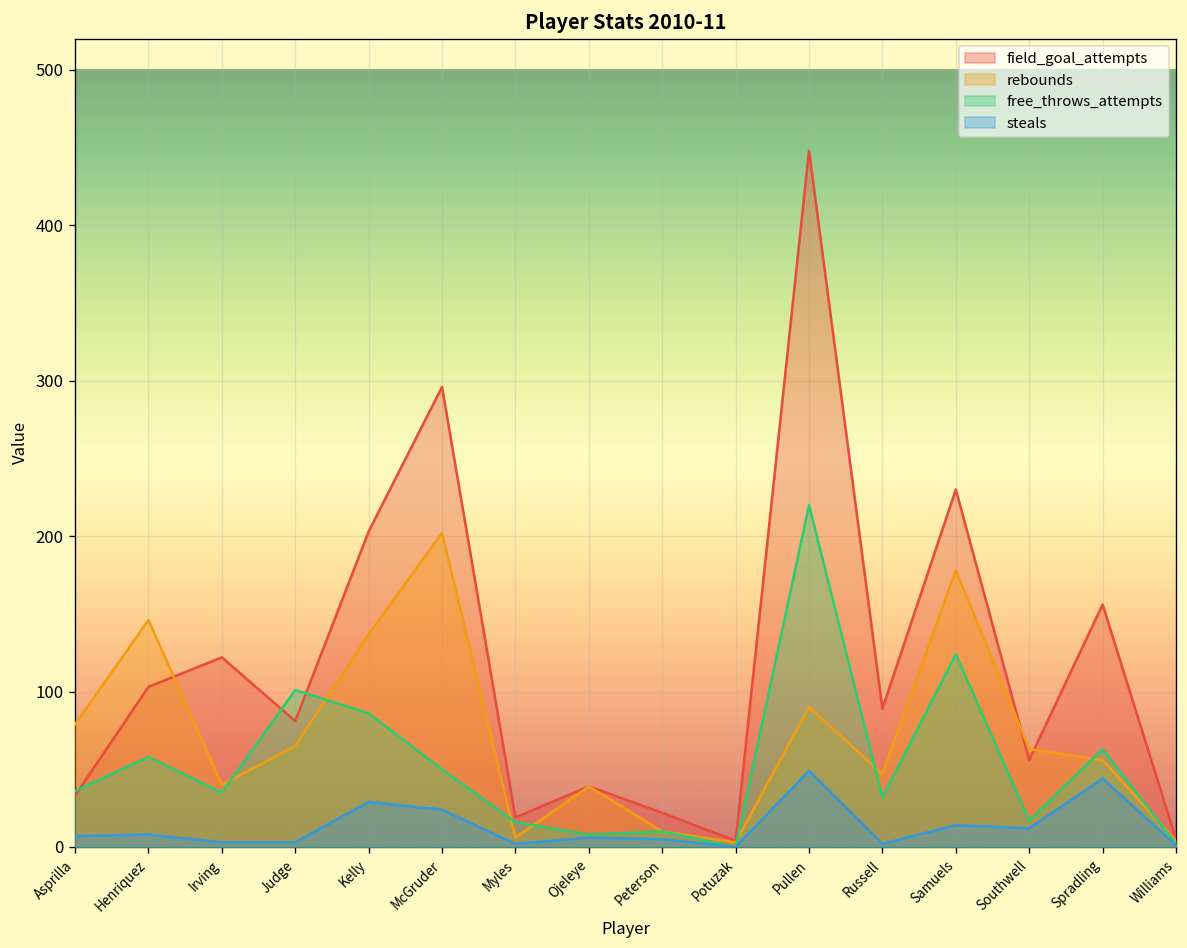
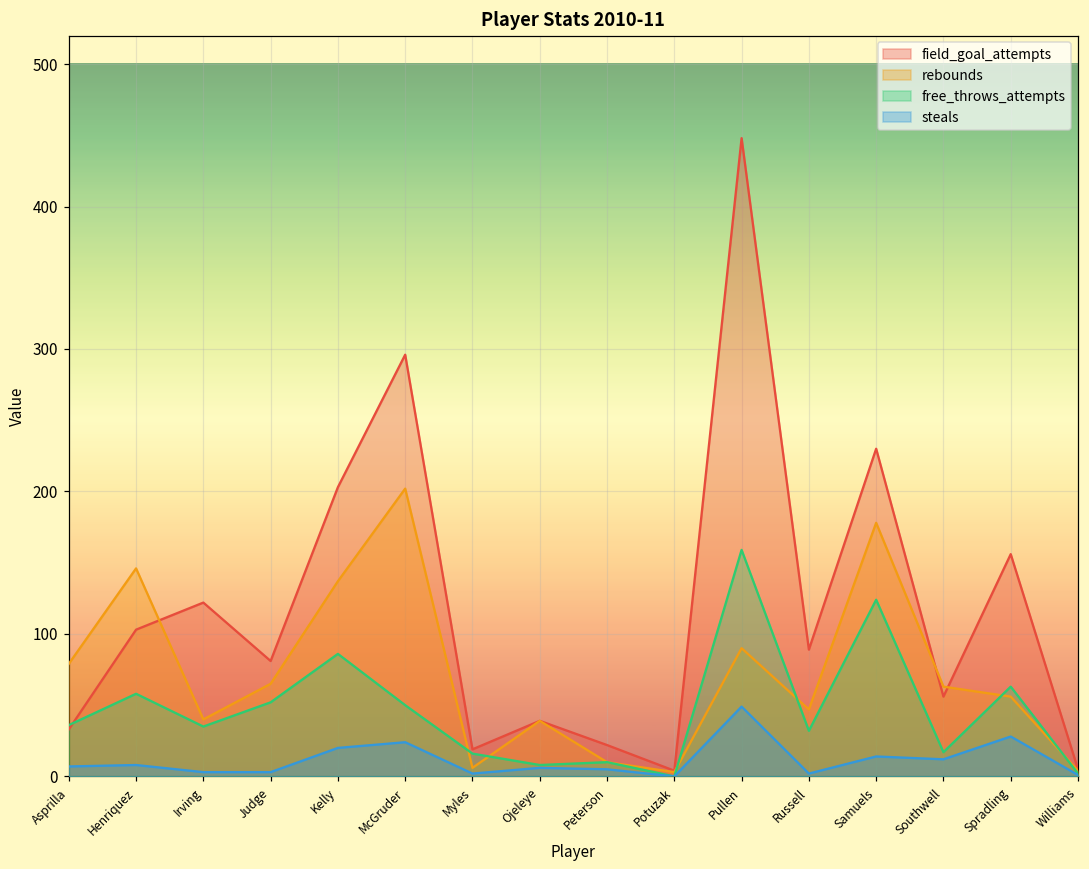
free_throws_attempts, Judge: 101 -> 52
steals, Kelly: 29 -> 20
free_throws_attempts, Pullen: 220 -> 159
steals, Spradling: 44 -> 28
